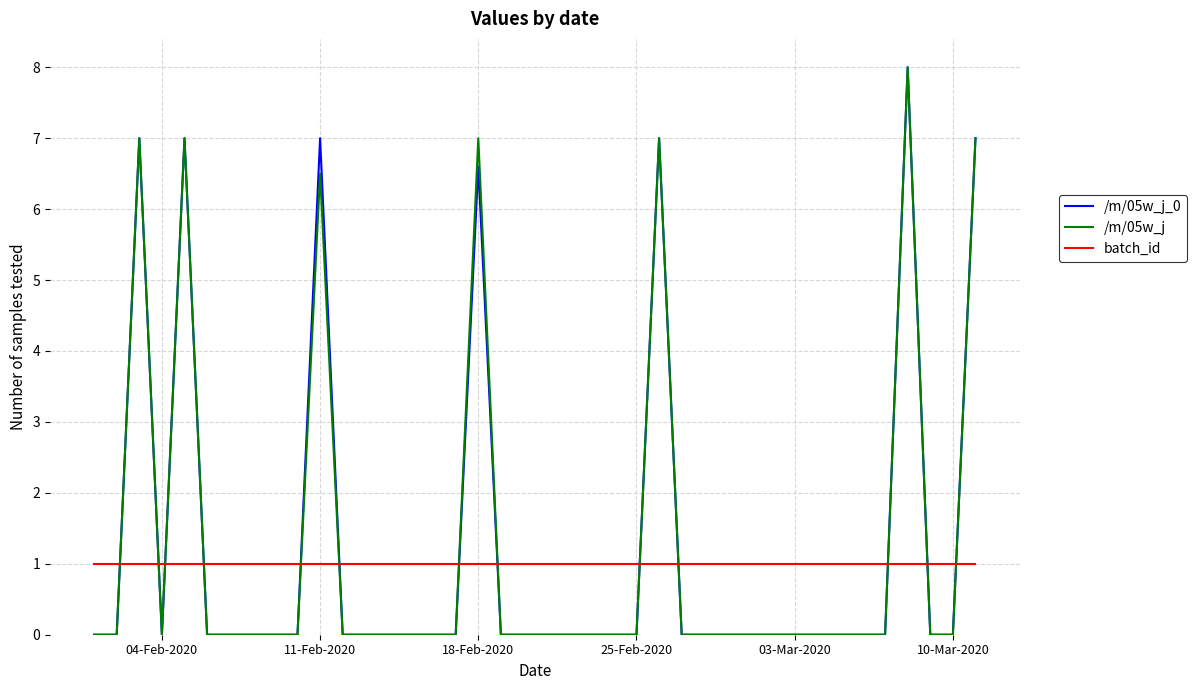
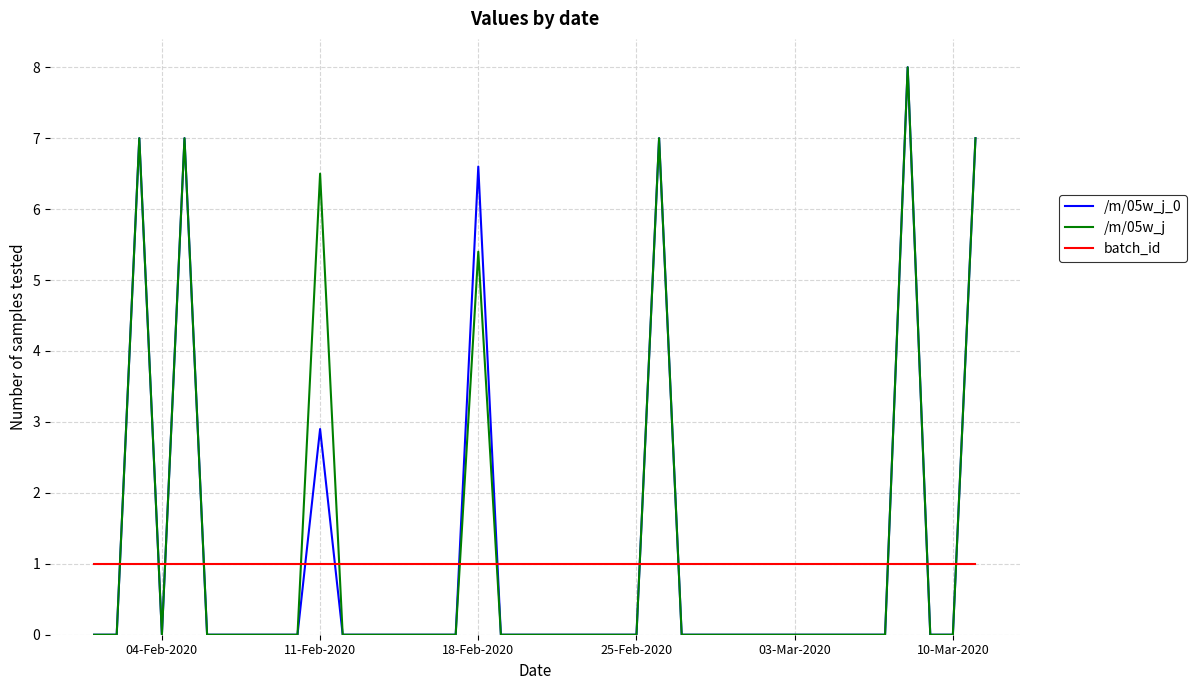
/m/05w_j_0, 11-Feb-2020: 7.0 -> 2.9
/m/05w_j, 18-Feb-2020: 7.0 -> 5.4
